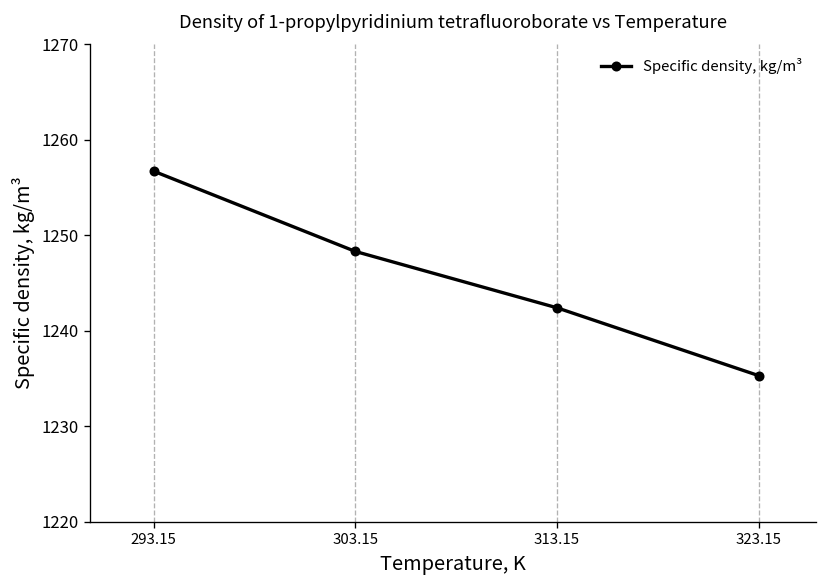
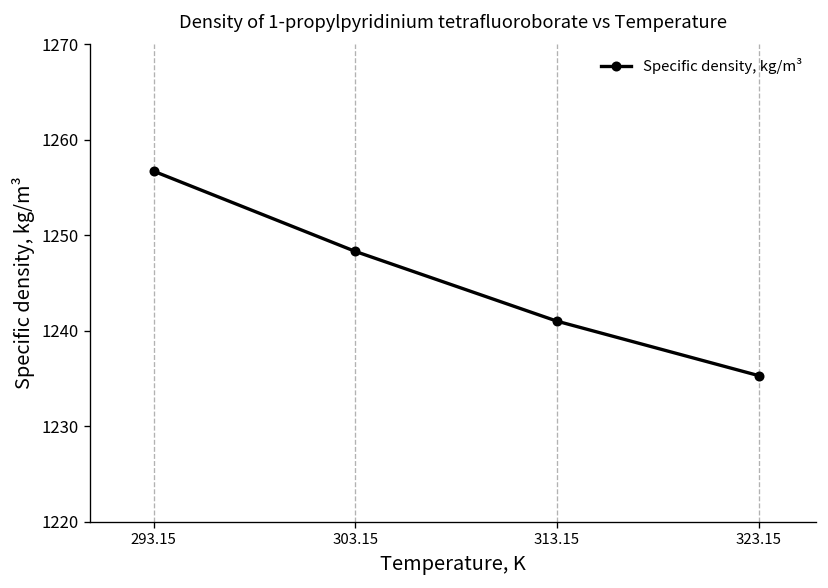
313.15: 1242 -> 1241
